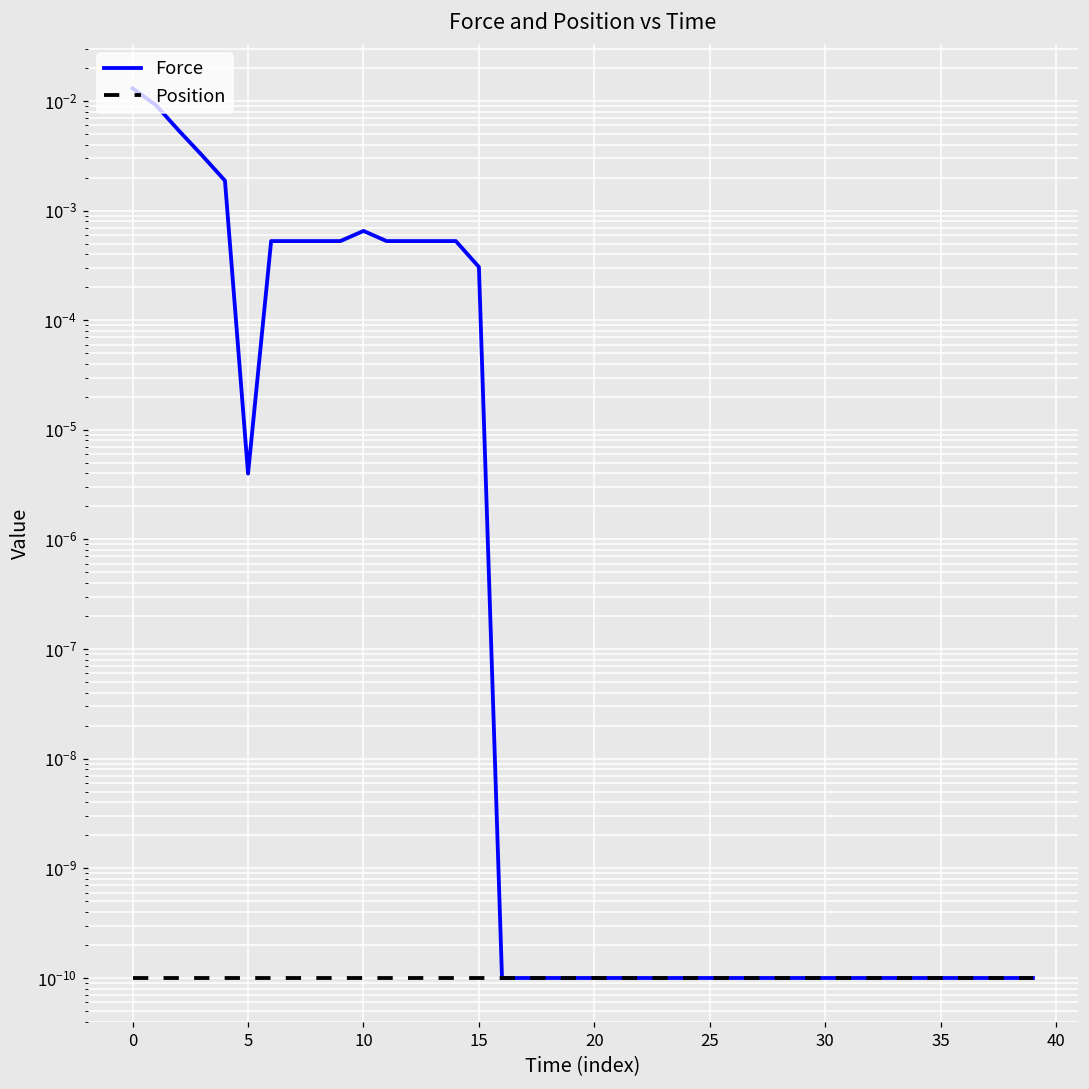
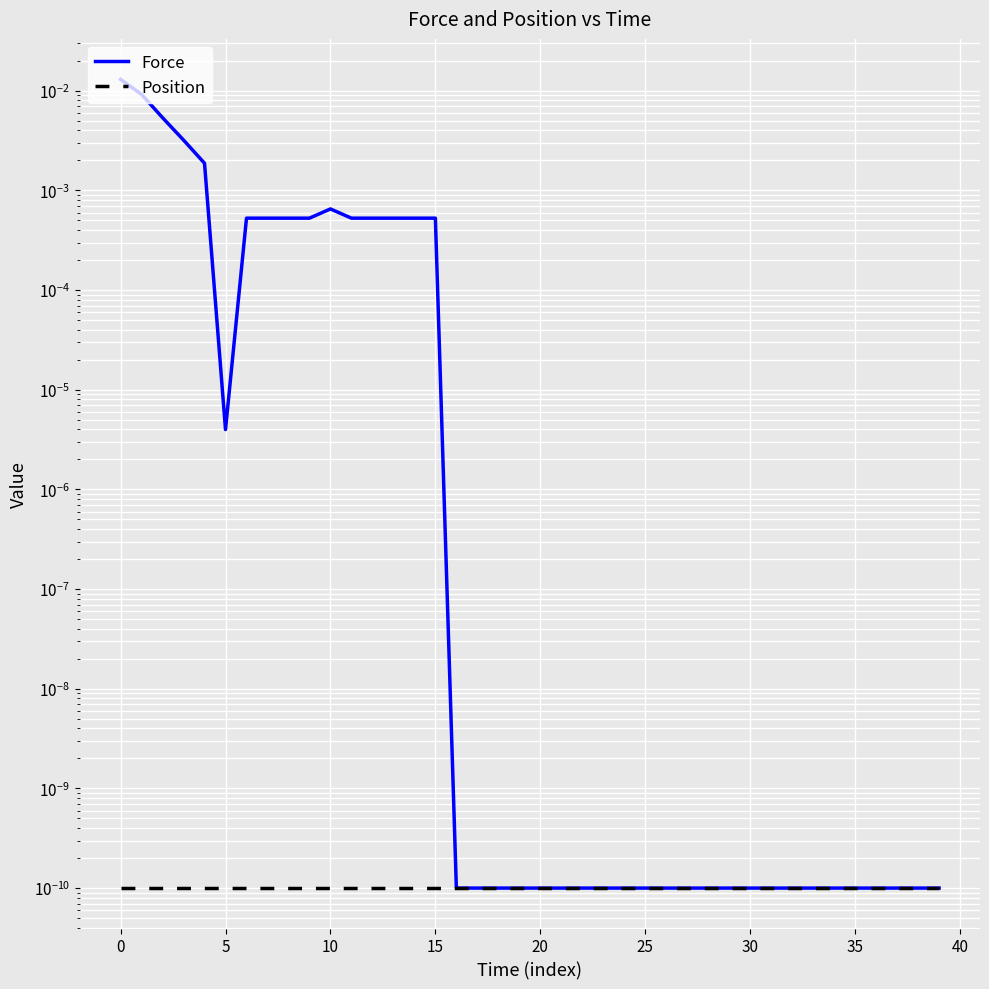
Force, 15: 0.00031 -> 0.0005
